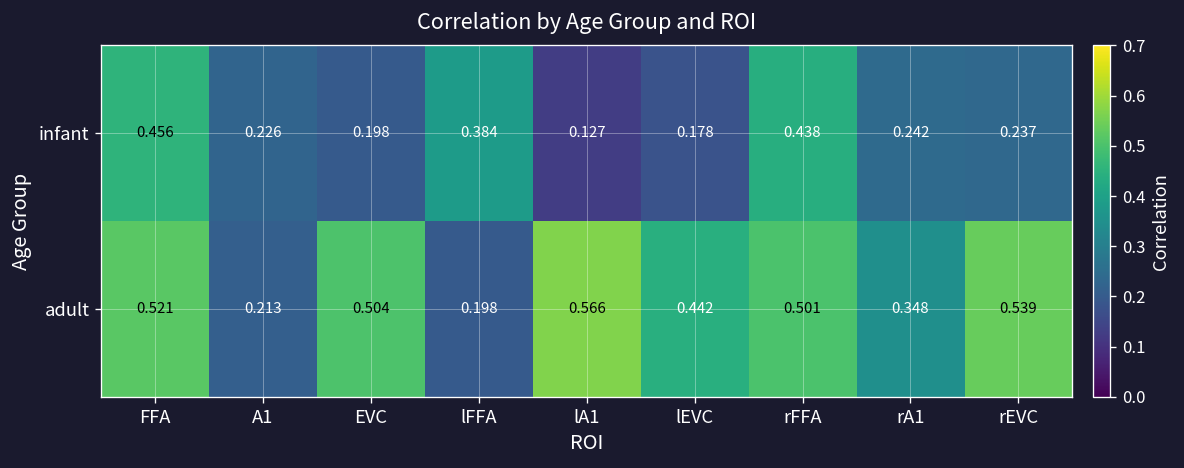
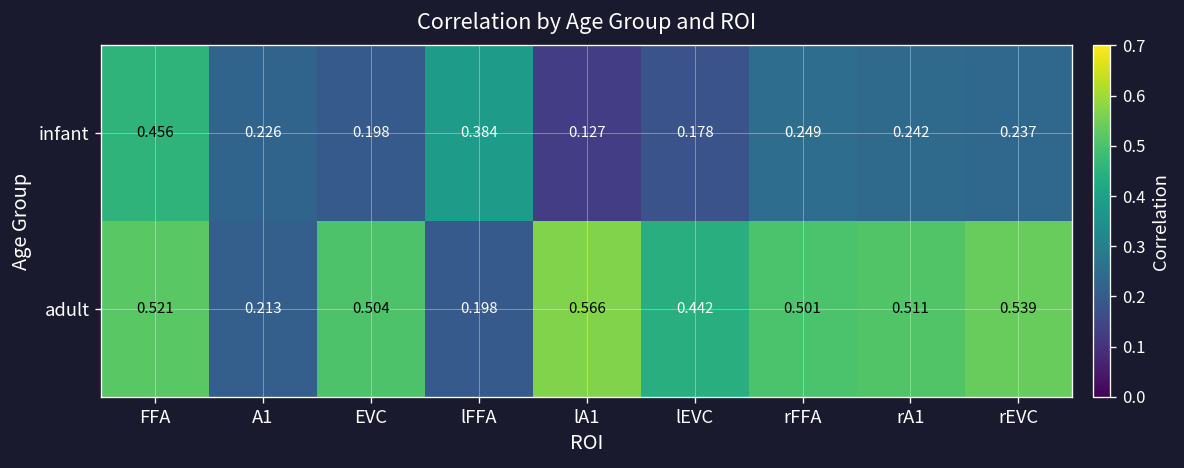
infant, rFFA: 0.438 -> 0.249
adult, rA1: 0.348 -> 0.511
